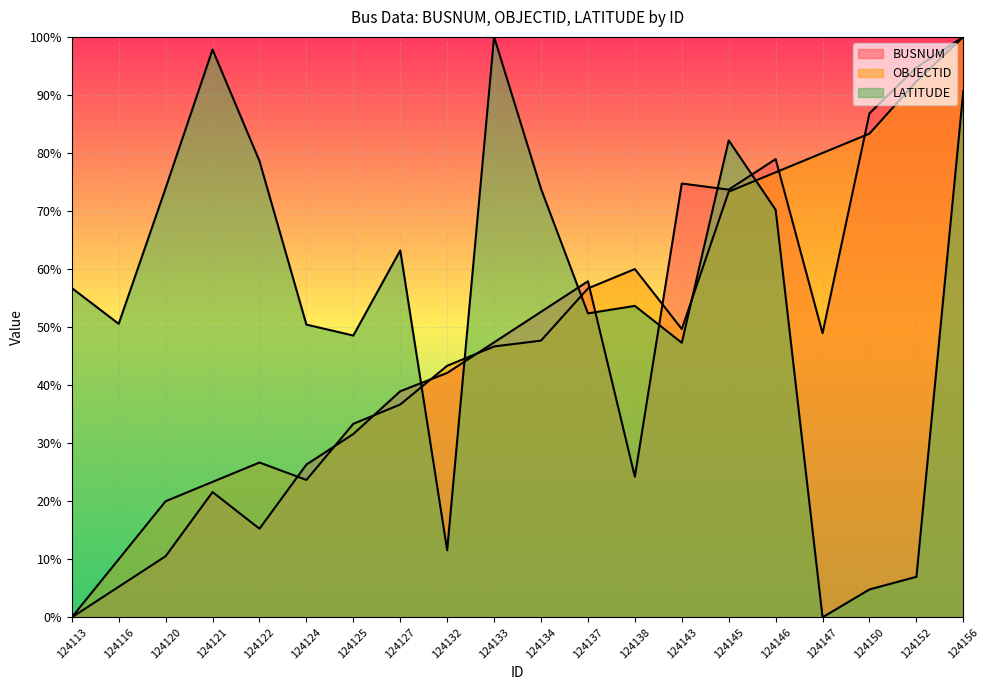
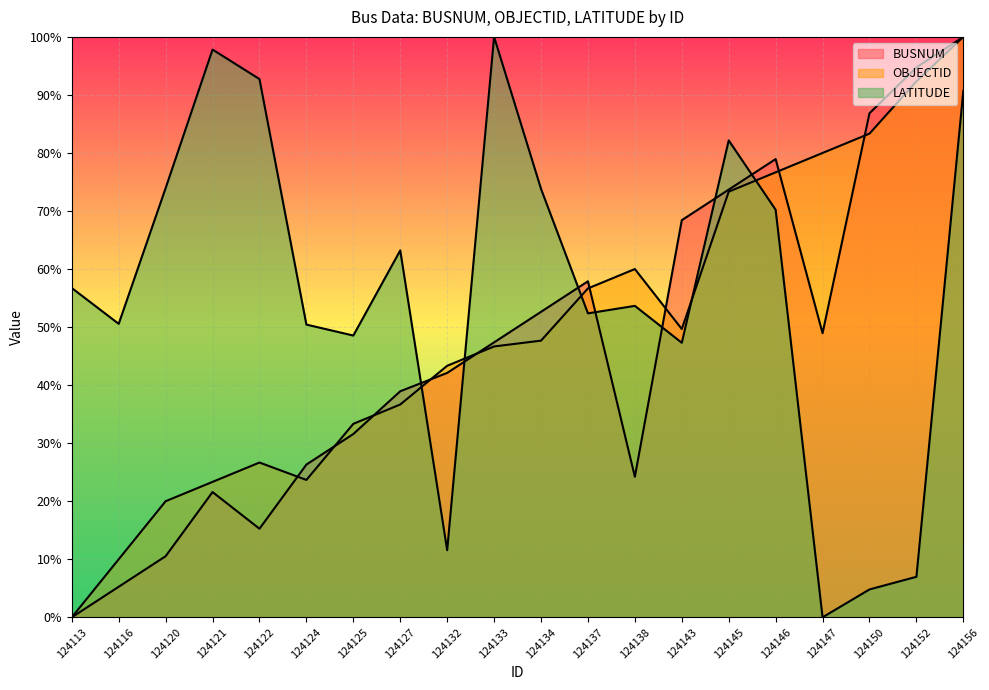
LATITUDE, 124122: 79% -> 93%
BUSNUM, 124143: 75% -> 68%
